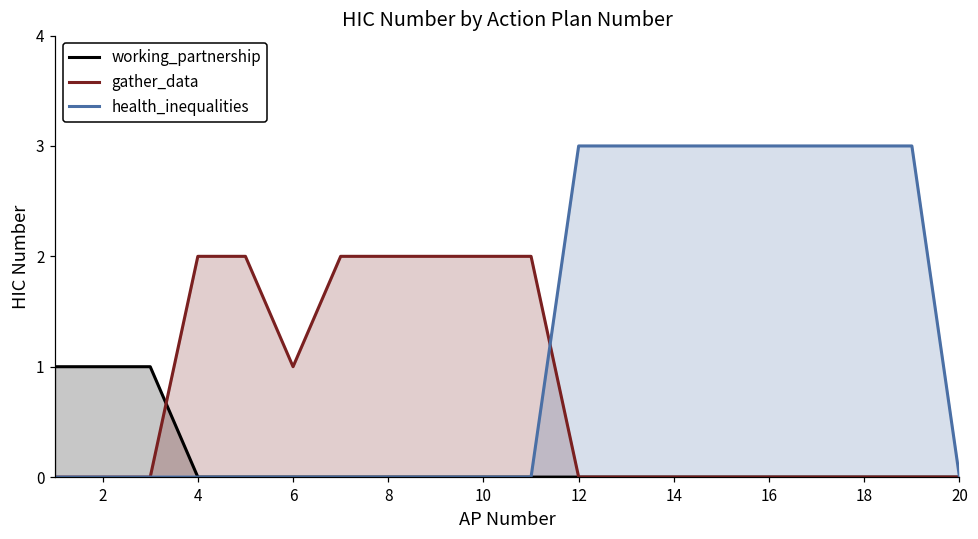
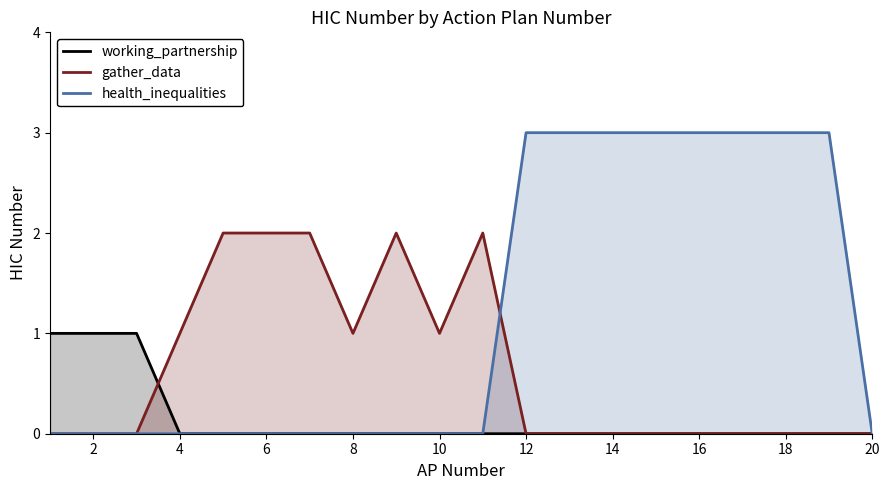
gather_data, 4: 2 -> 1
gather_data, 6: 1 -> 2
gather_data, 8: 2 -> 1
gather_data, 10: 2 -> 1
